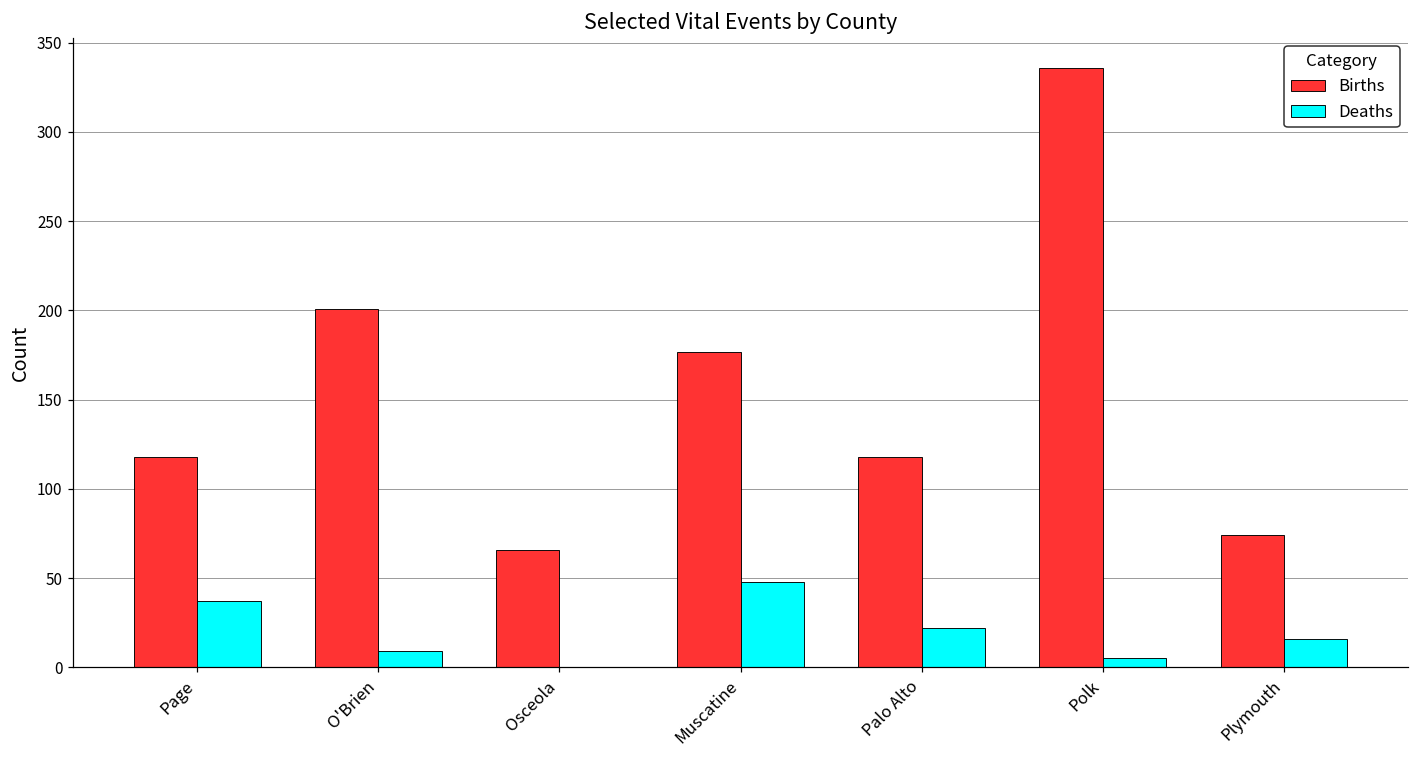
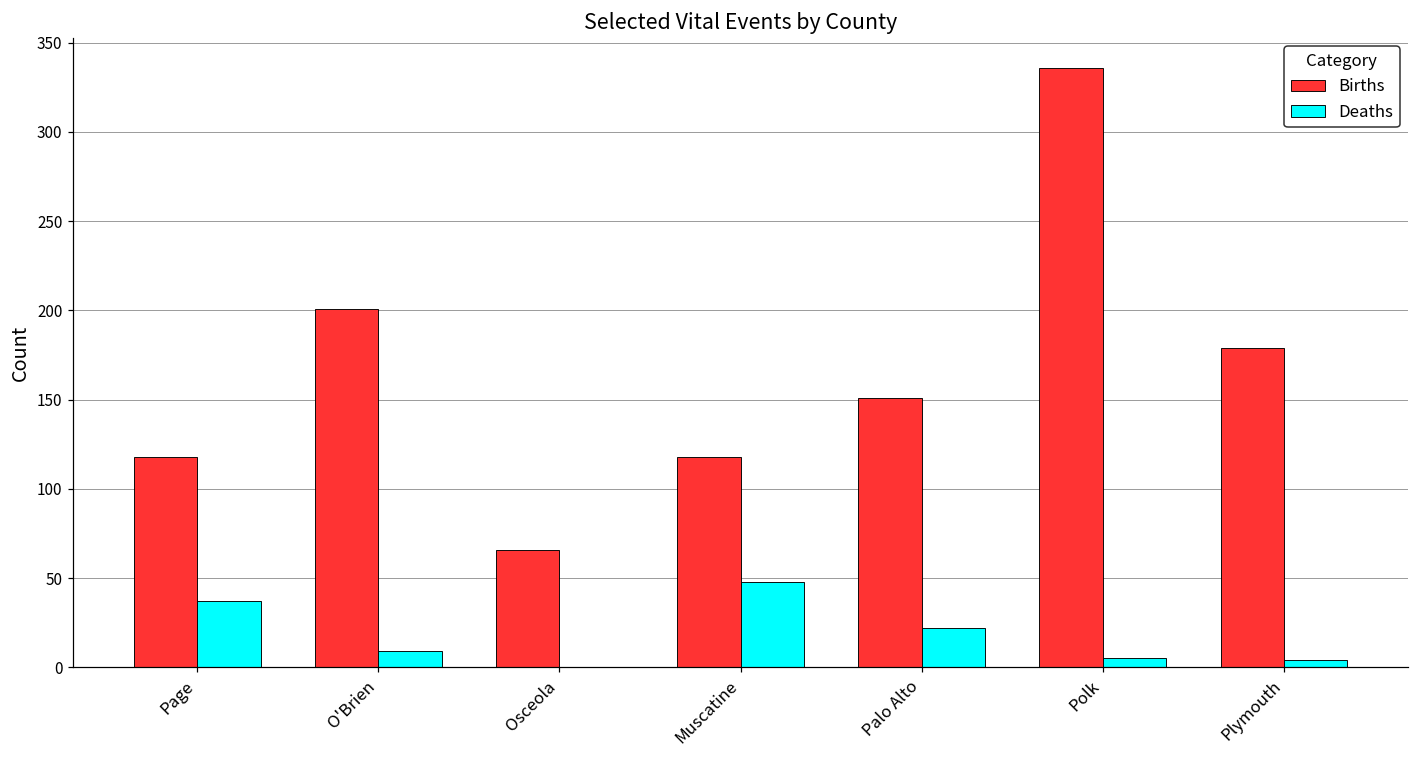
Births, Muscatine: 177 -> 118
Births, Palo Alto: 118 -> 151
Births, Plymouth: 74 -> 179
Deaths, Plymouth: 16 -> 4
